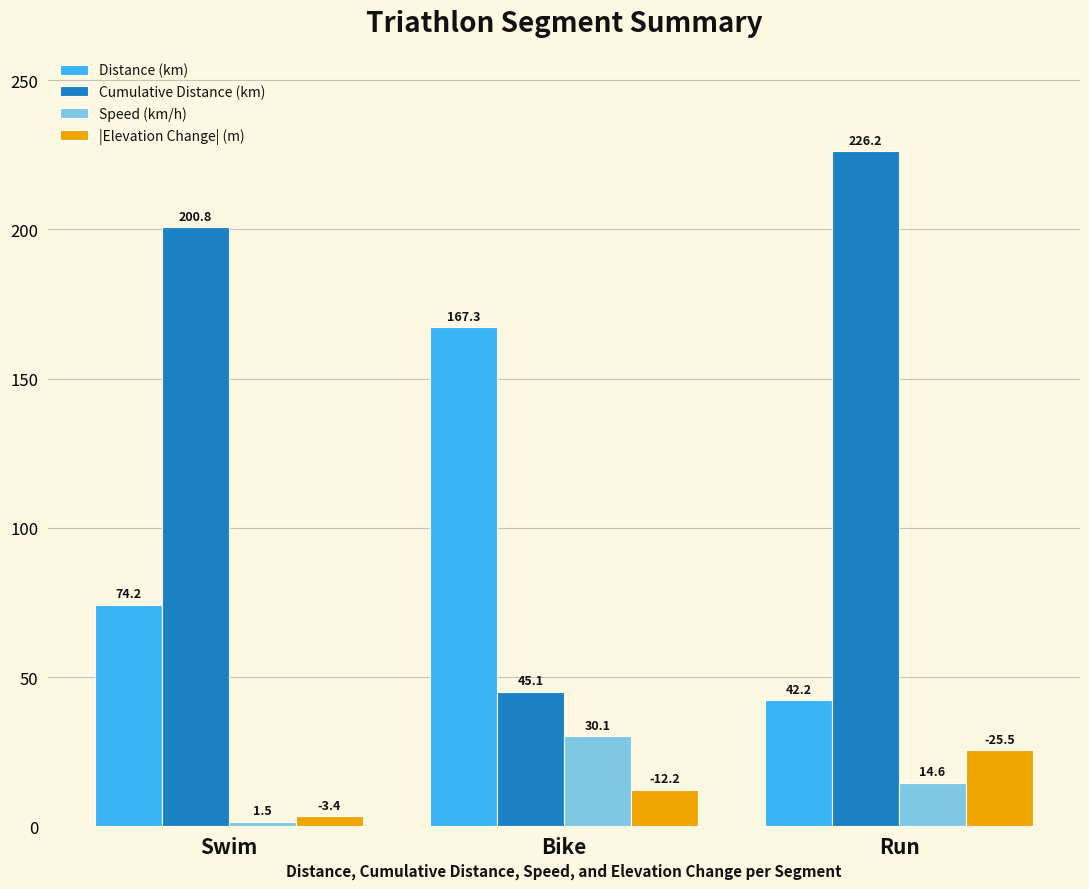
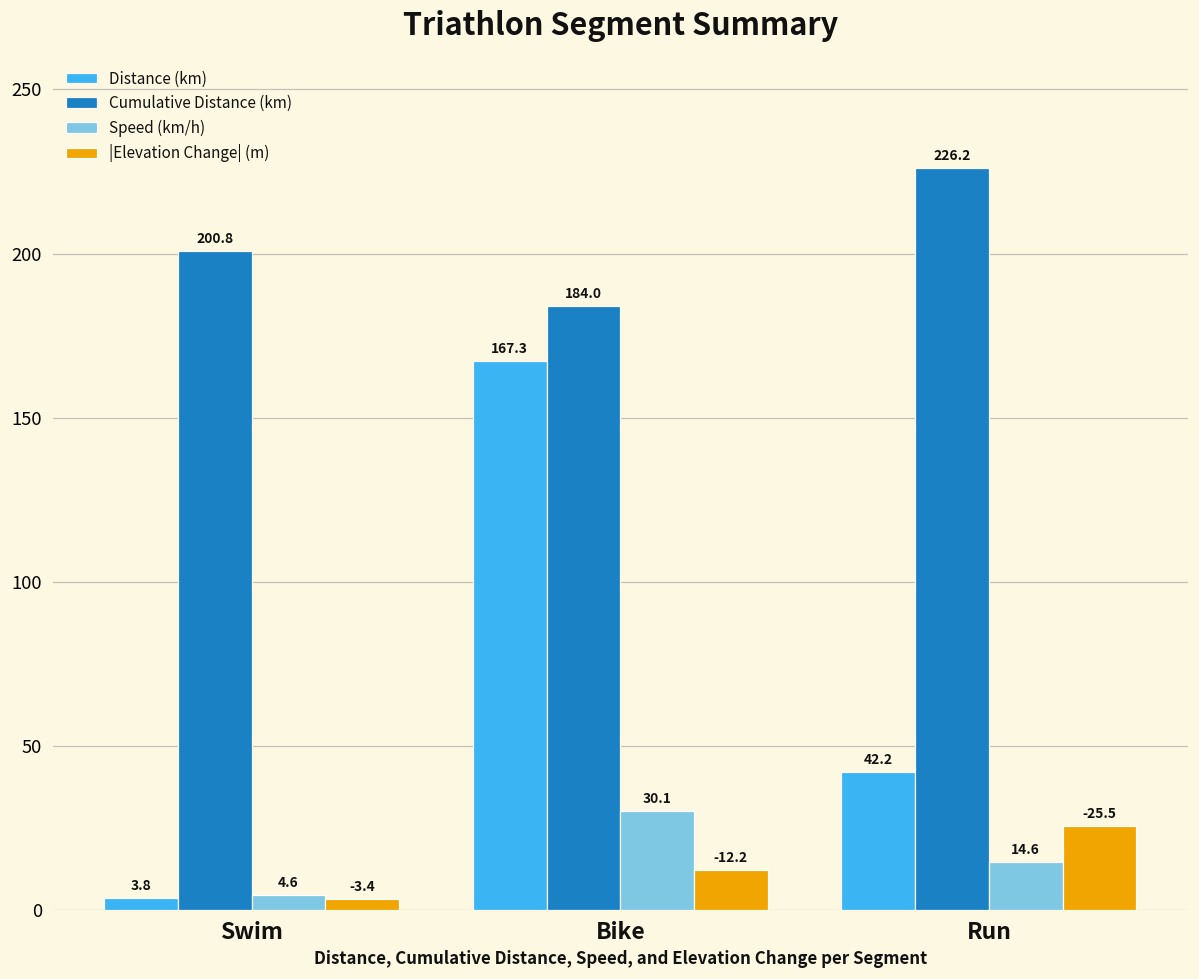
Distance (km), Swim: 74.2 -> 3.8
Speed (km/h), Swim: 1.5 -> 4.6
Cumulative Distance (km), Bike: 45.1 -> 184.0
